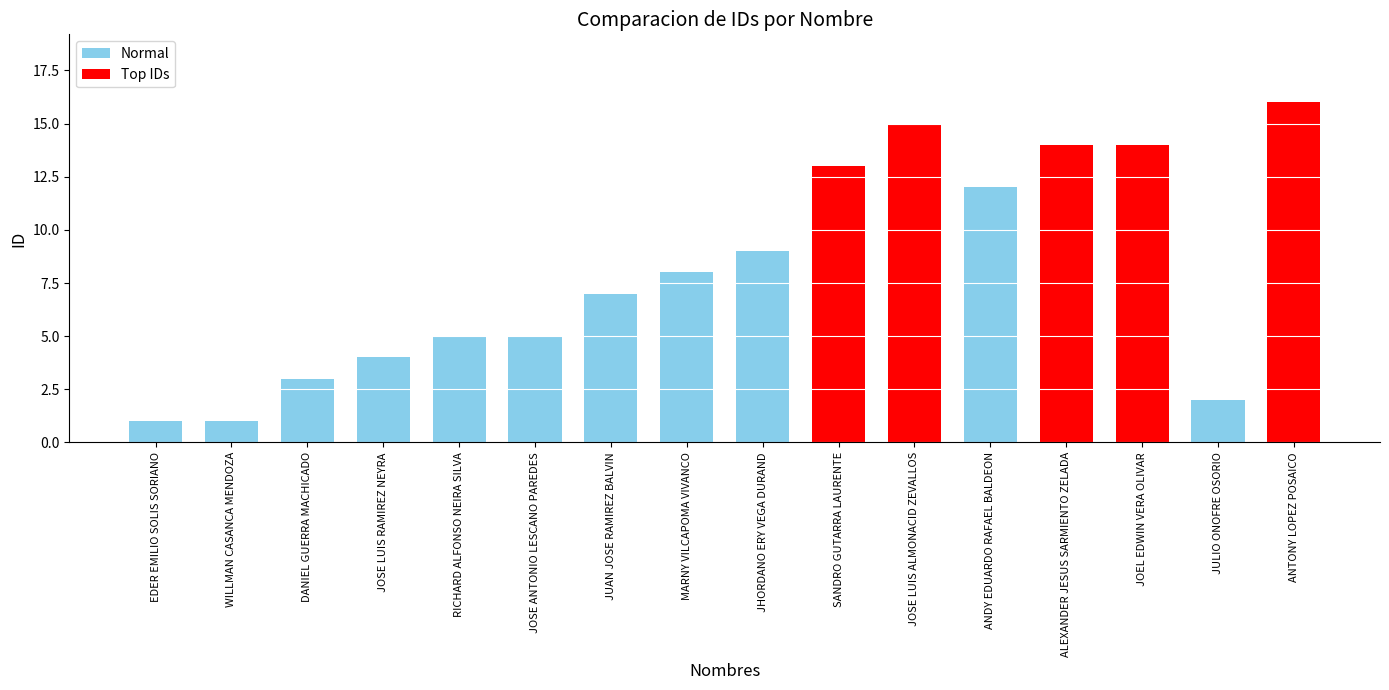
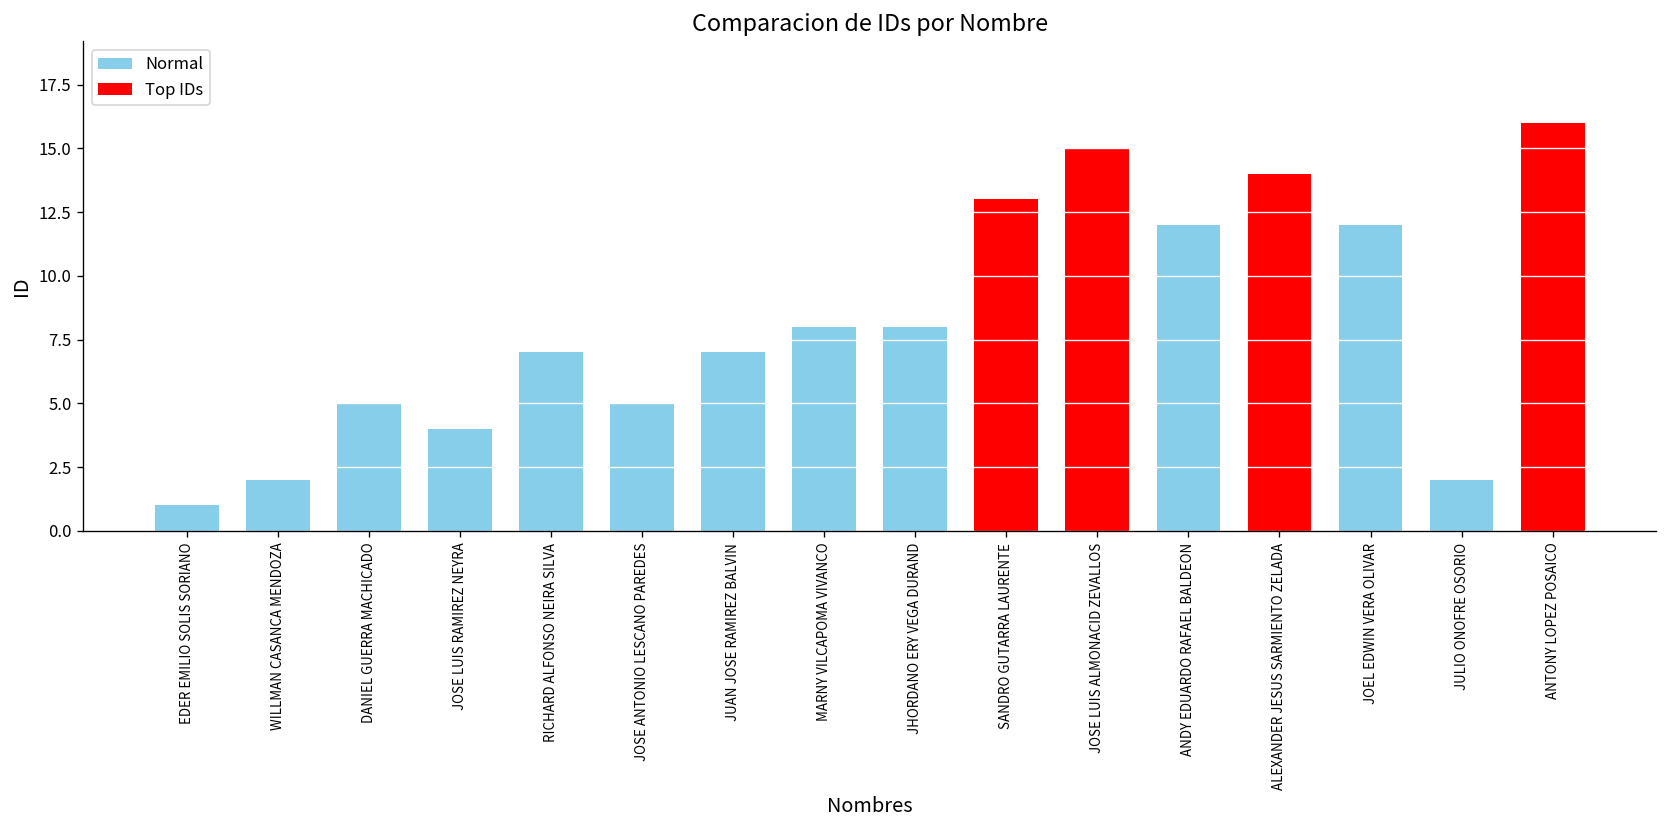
WILLMAN CASANCA MENDOZA: 1 -> 2
DANIEL GUERRA MACHICADO: 3 -> 5
RICHARD ALFONSO NEIRA SILVA: 5 -> 7
JHORDANO ERY VEGA DURAND: 9 -> 8
JOEL EDWIN VERA OLIVAR: 14 -> 12
